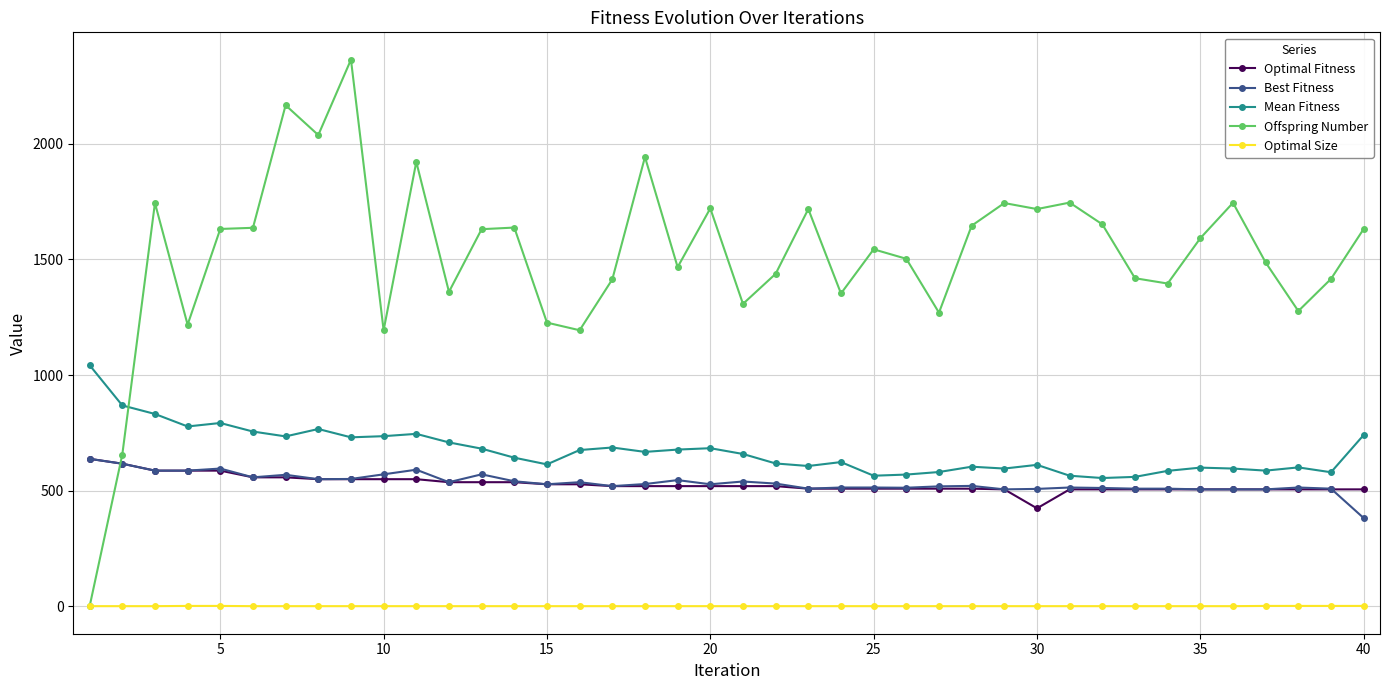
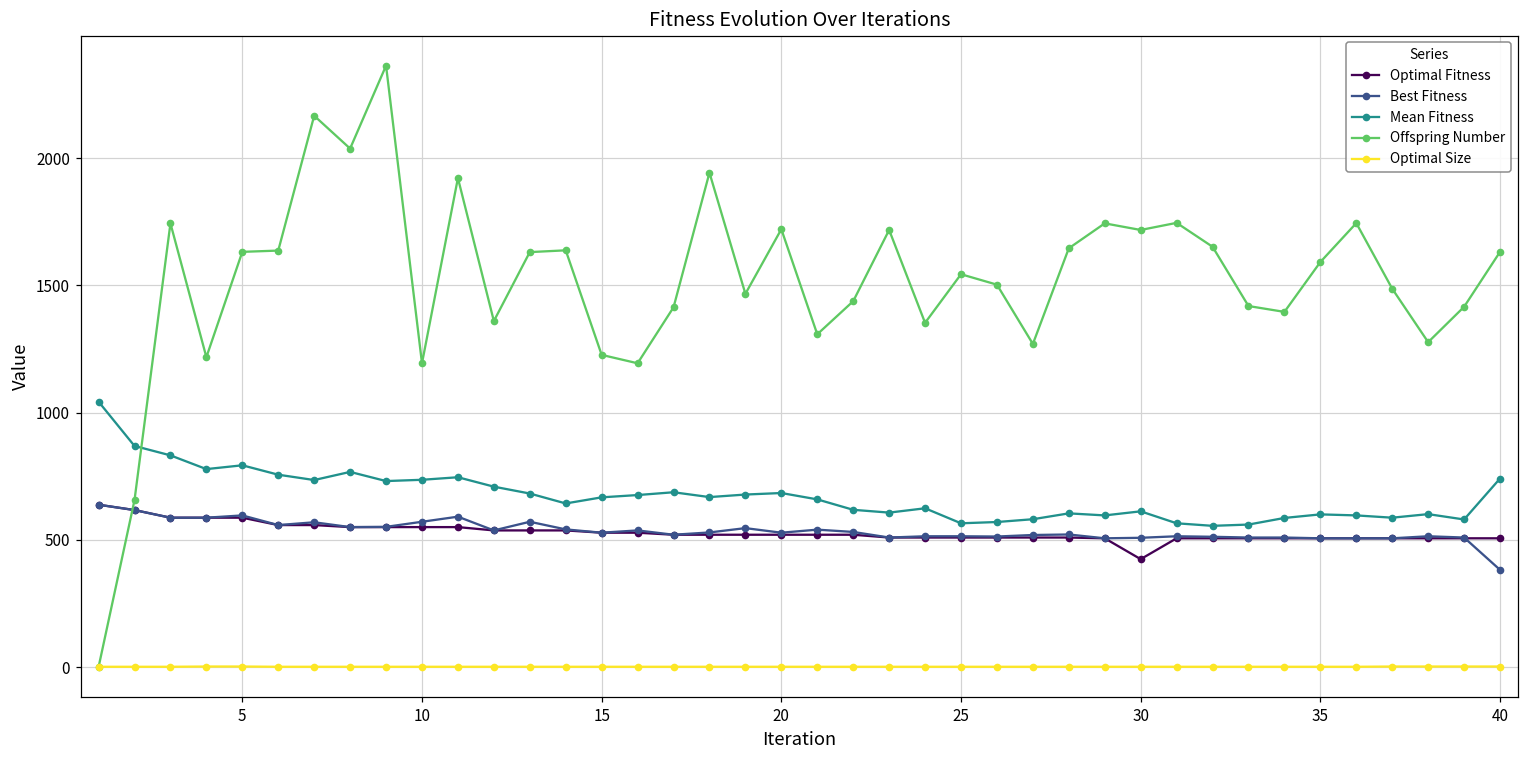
Mean Fitness, 15: 610 -> 670
